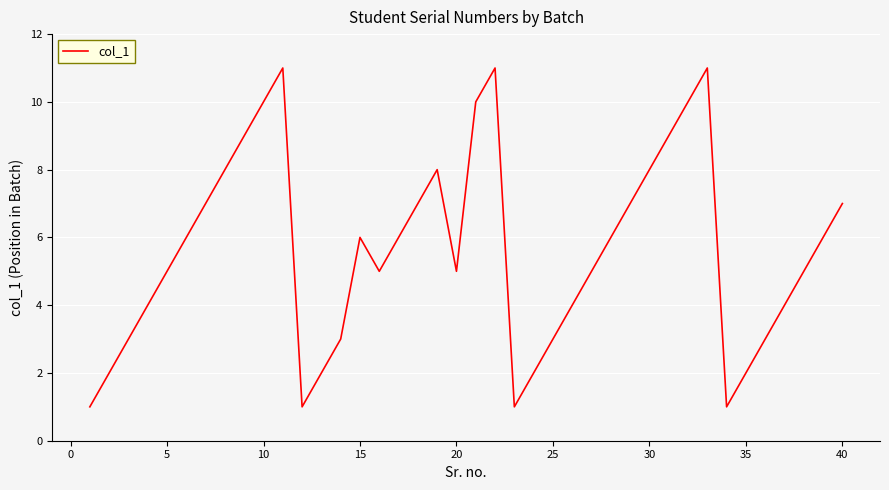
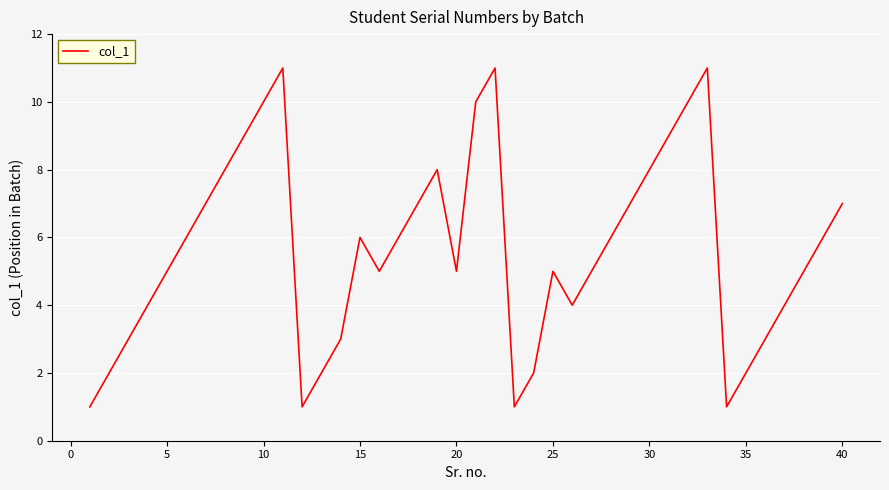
25: 3 -> 5
